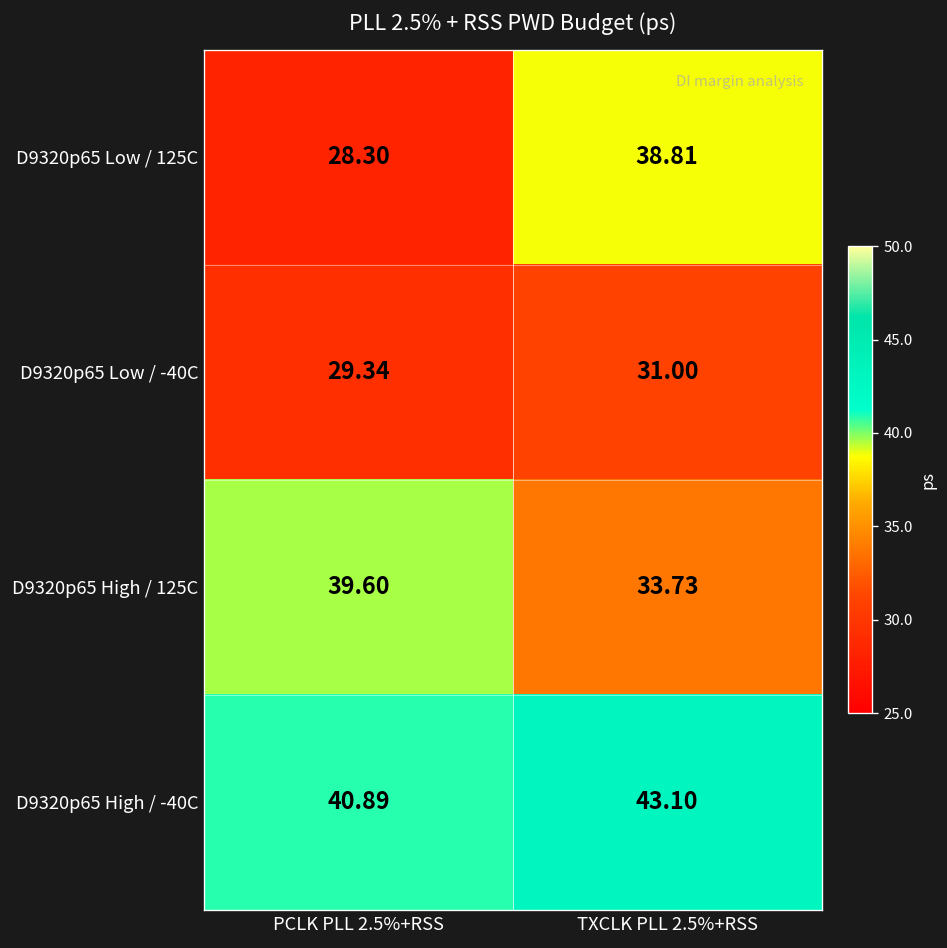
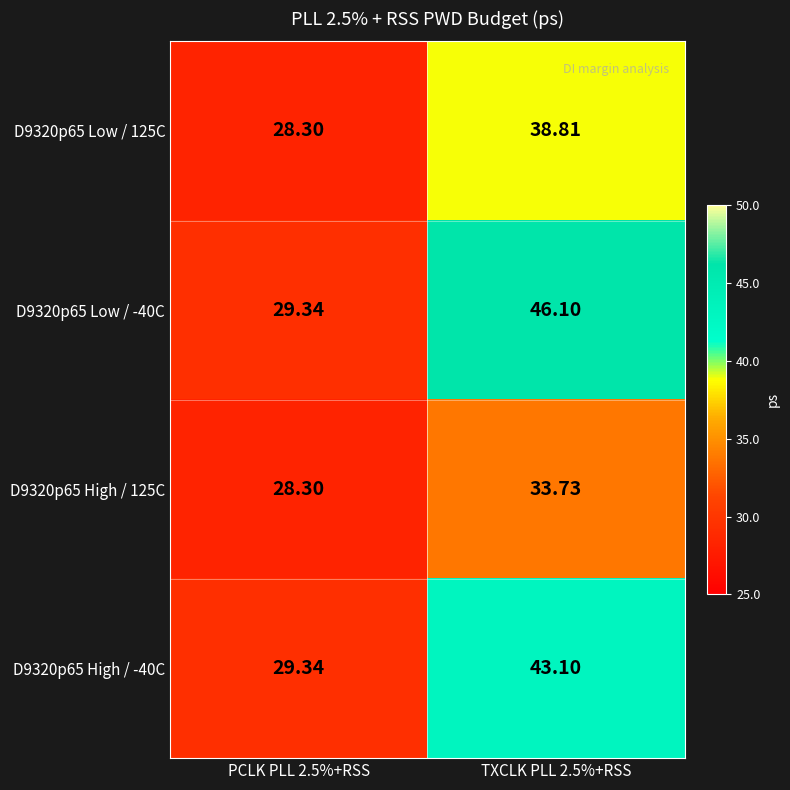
D9320p65 Low / -40C, TXCLK PLL 2.5%+RSS: 31.00 -> 46.10
D9320p65 High / 125C, PCLK PLL 2.5%+RSS: 39.60 -> 28.30
D9320p65 High / -40C, PCLK PLL 2.5%+RSS: 40.89 -> 29.34
